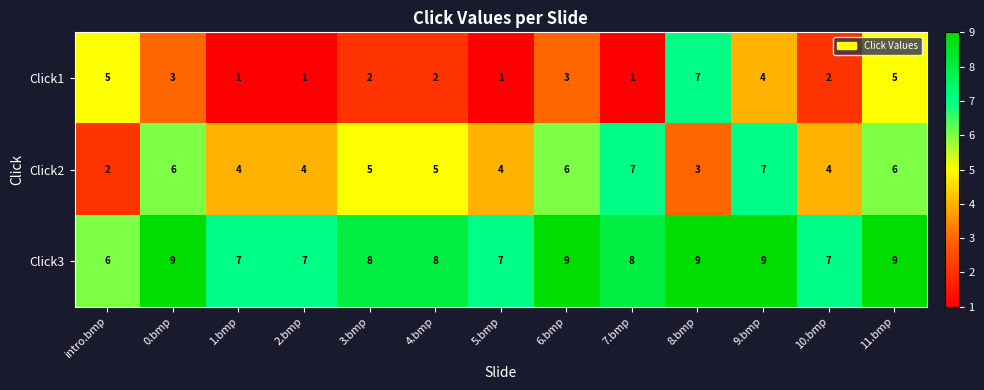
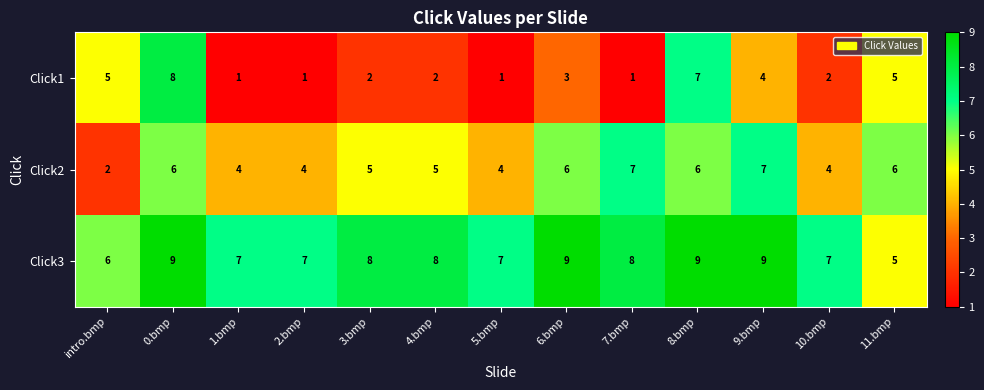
Click1, 0.bmp: 3 -> 8
Click2, 8.bmp: 3 -> 6
Click3, 11.bmp: 9 -> 5
